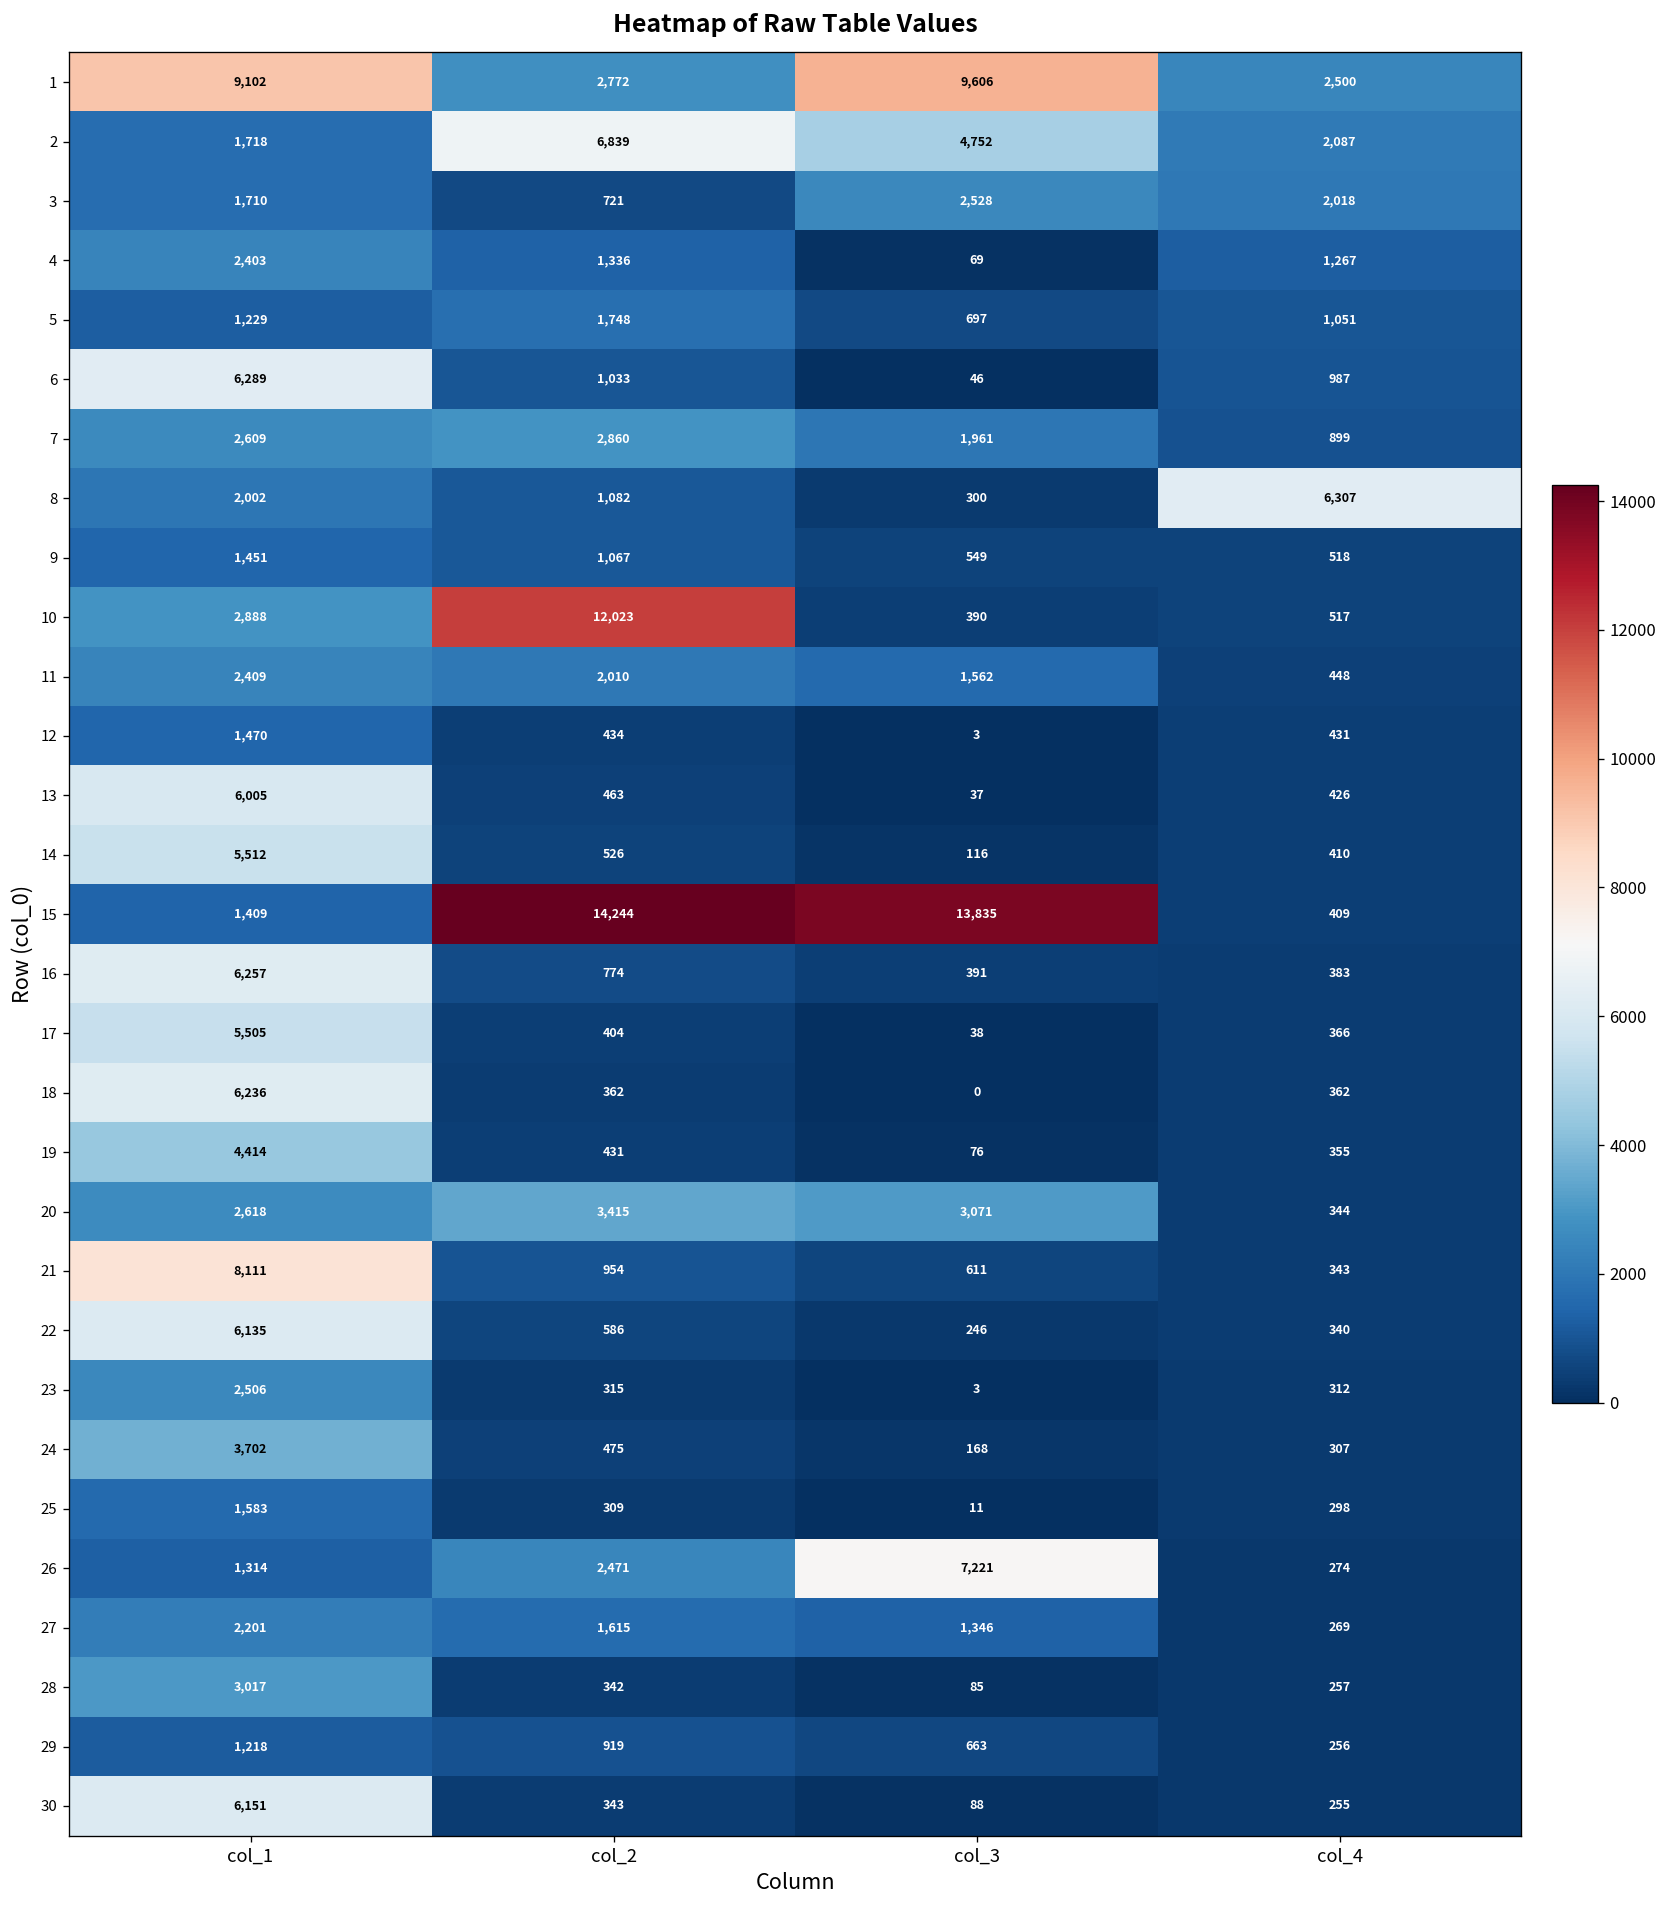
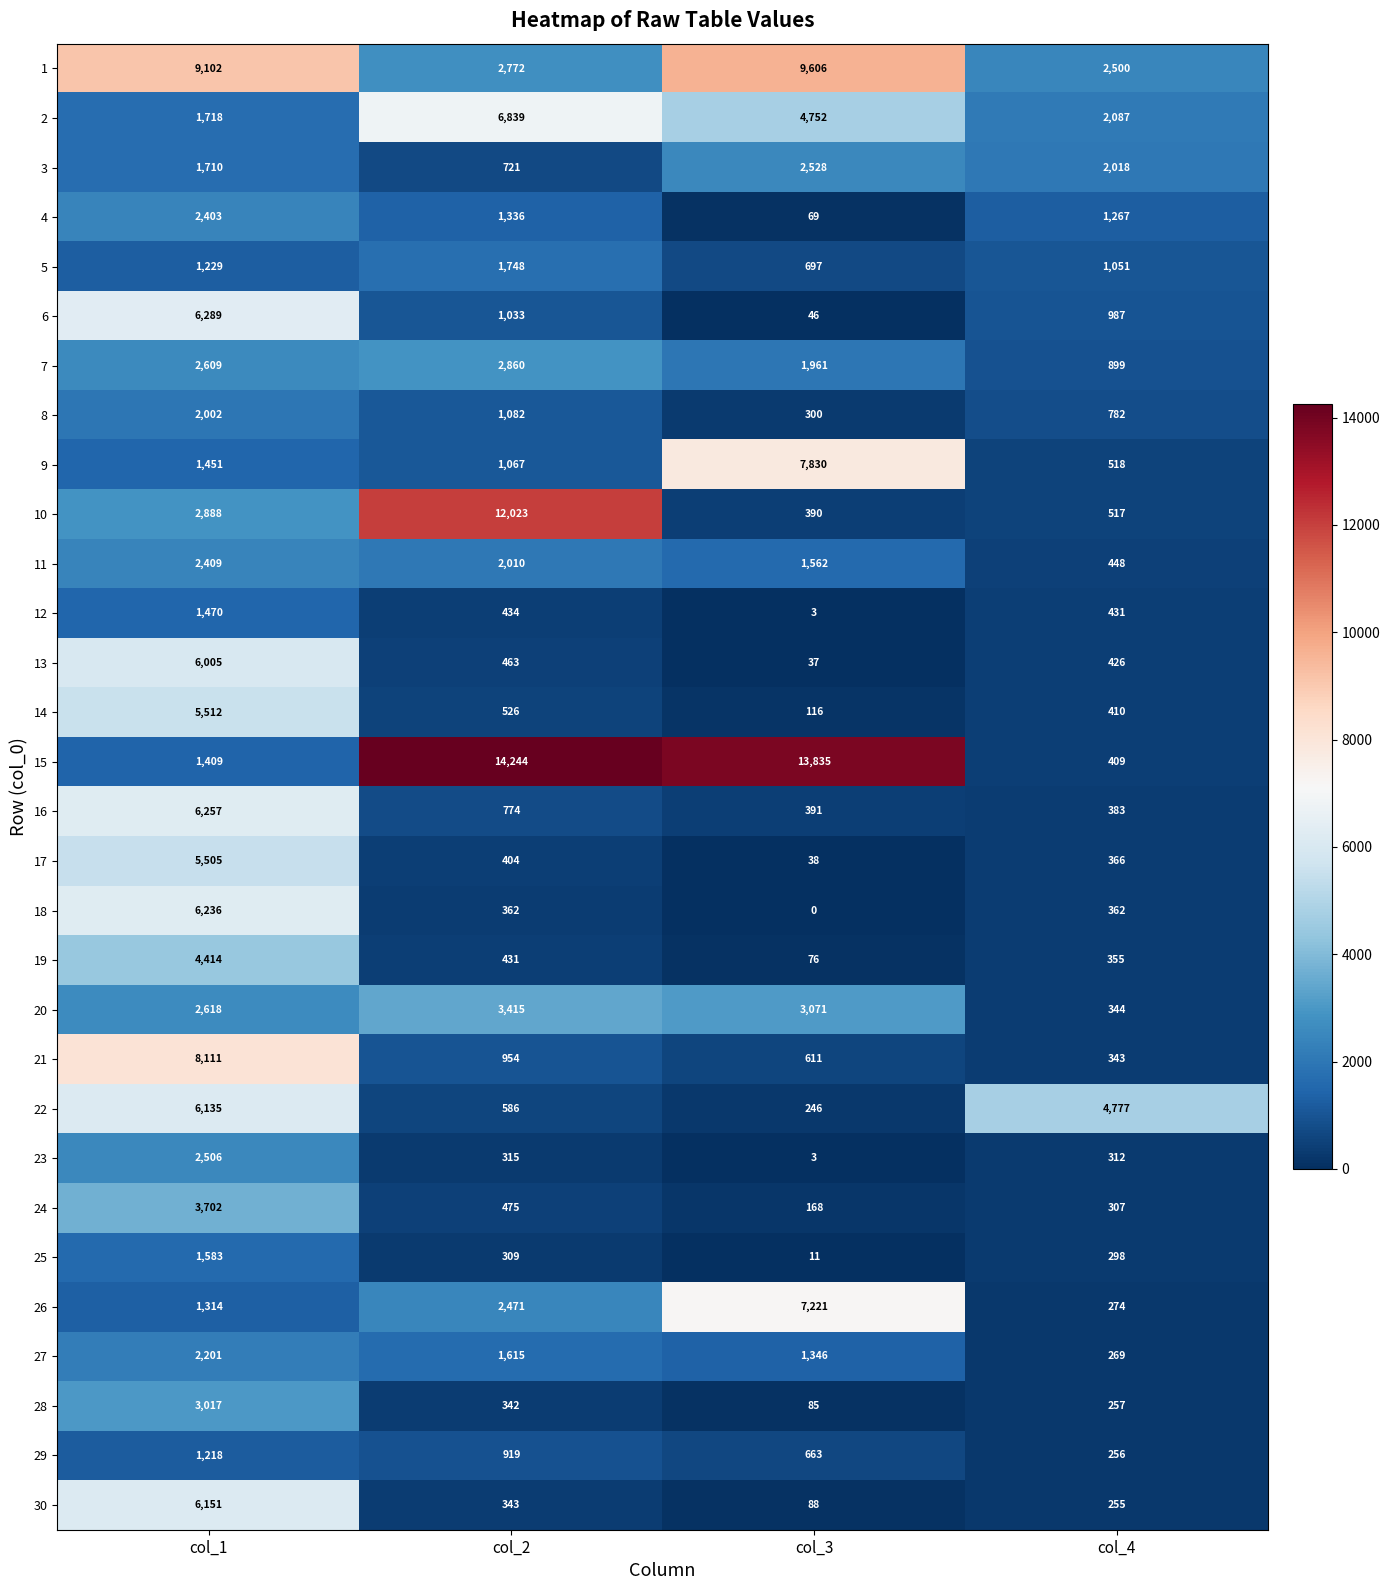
8, col_4: 6,307 -> 782
9, col_3: 549 -> 7,830
22, col_4: 340 -> 4,777
